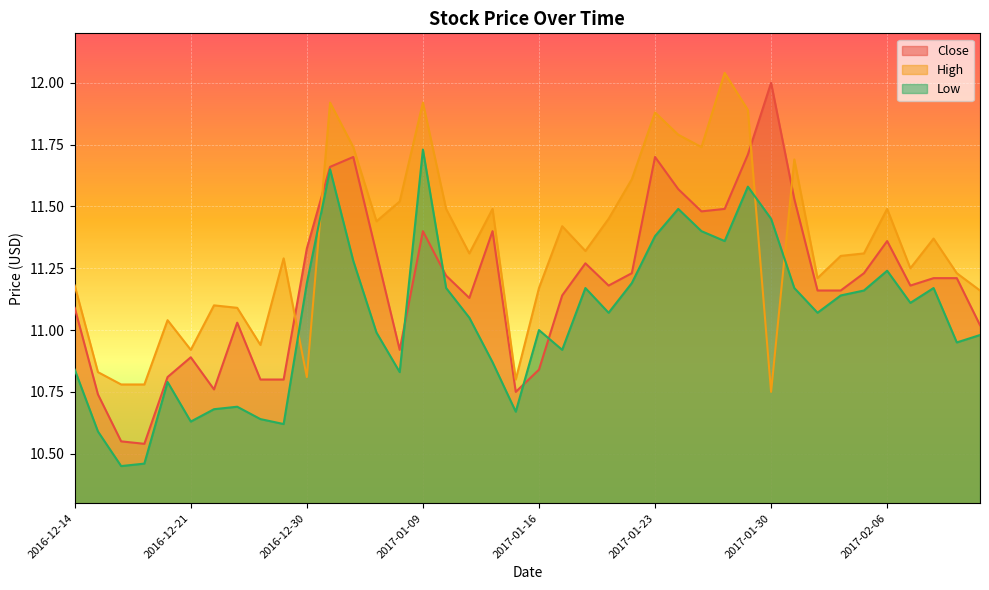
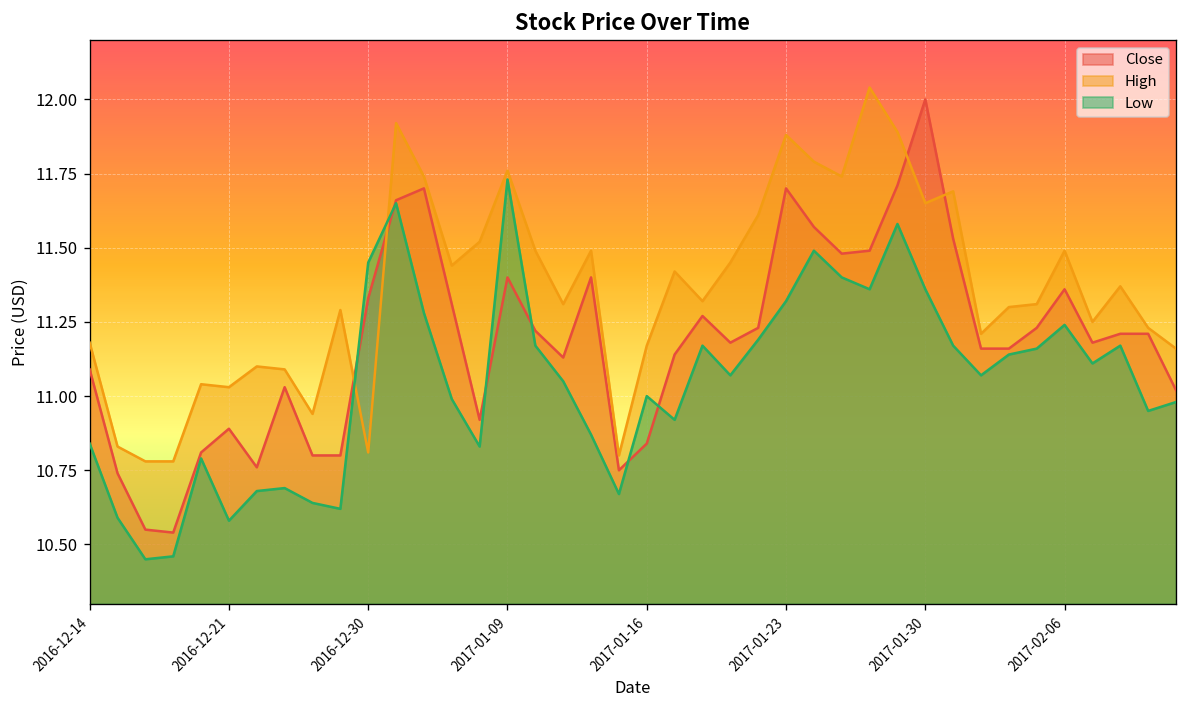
High, 2016-12-21: 10.92 -> 11.03
Low, 2016-12-21: 10.63 -> 10.58
Low, 2016-12-30: 11.19 -> 11.45
High, 2017-01-09: 11.92 -> 11.76
Low, 2017-01-23: 11.38 -> 11.32
High, 2017-01-30: 10.75 -> 11.65
Low, 2017-01-30: 11.45 -> 11.36
